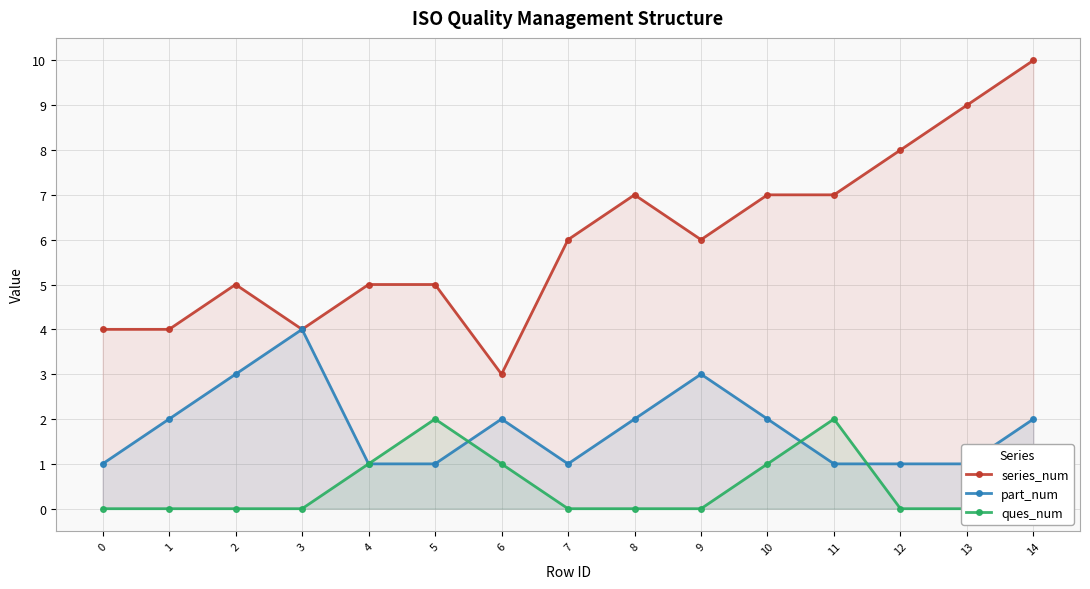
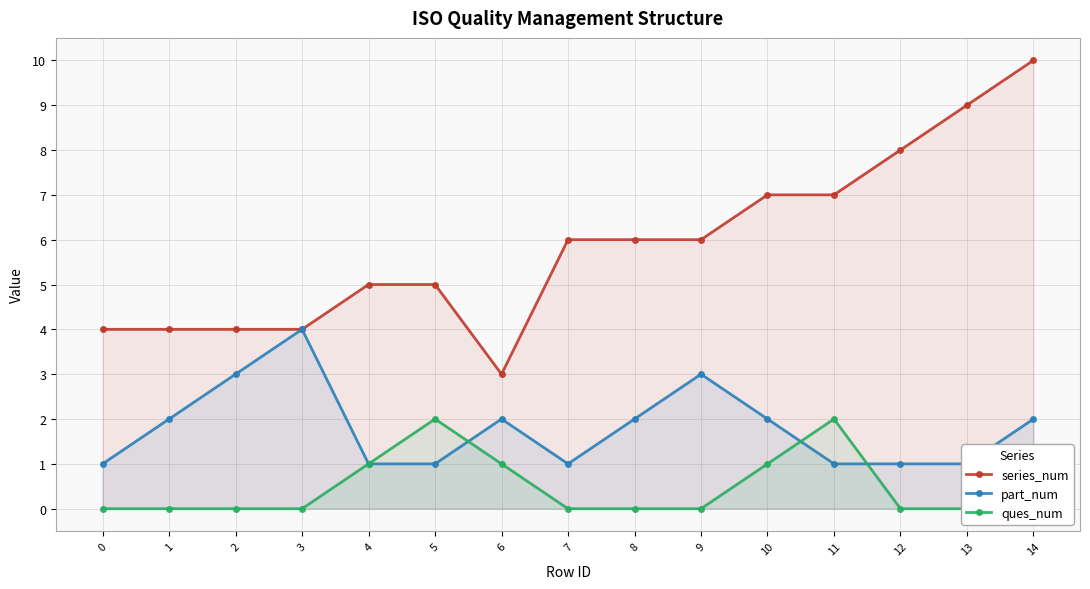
series_num, 2: 5 -> 4
series_num, 8: 7 -> 6
